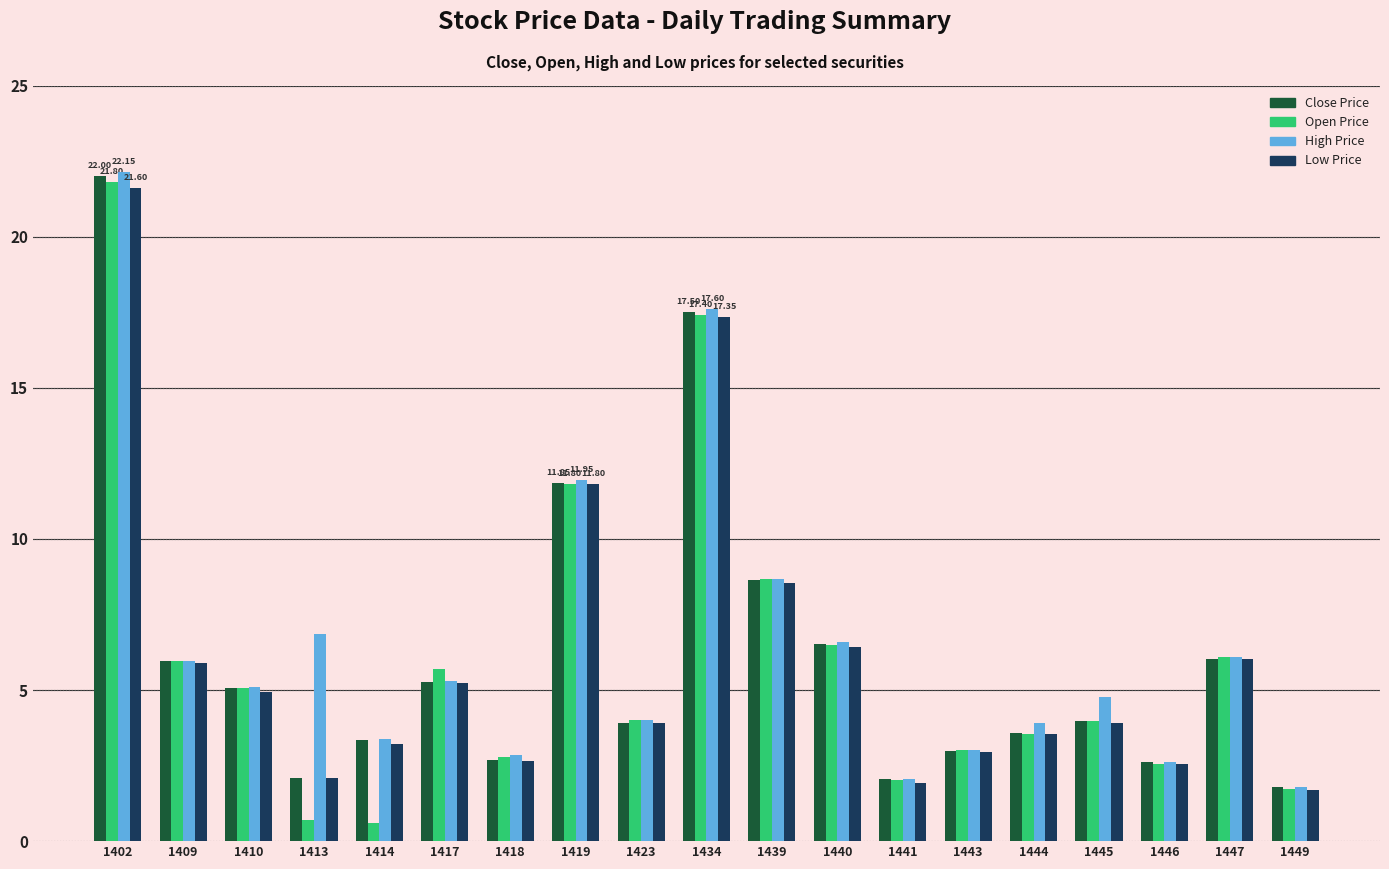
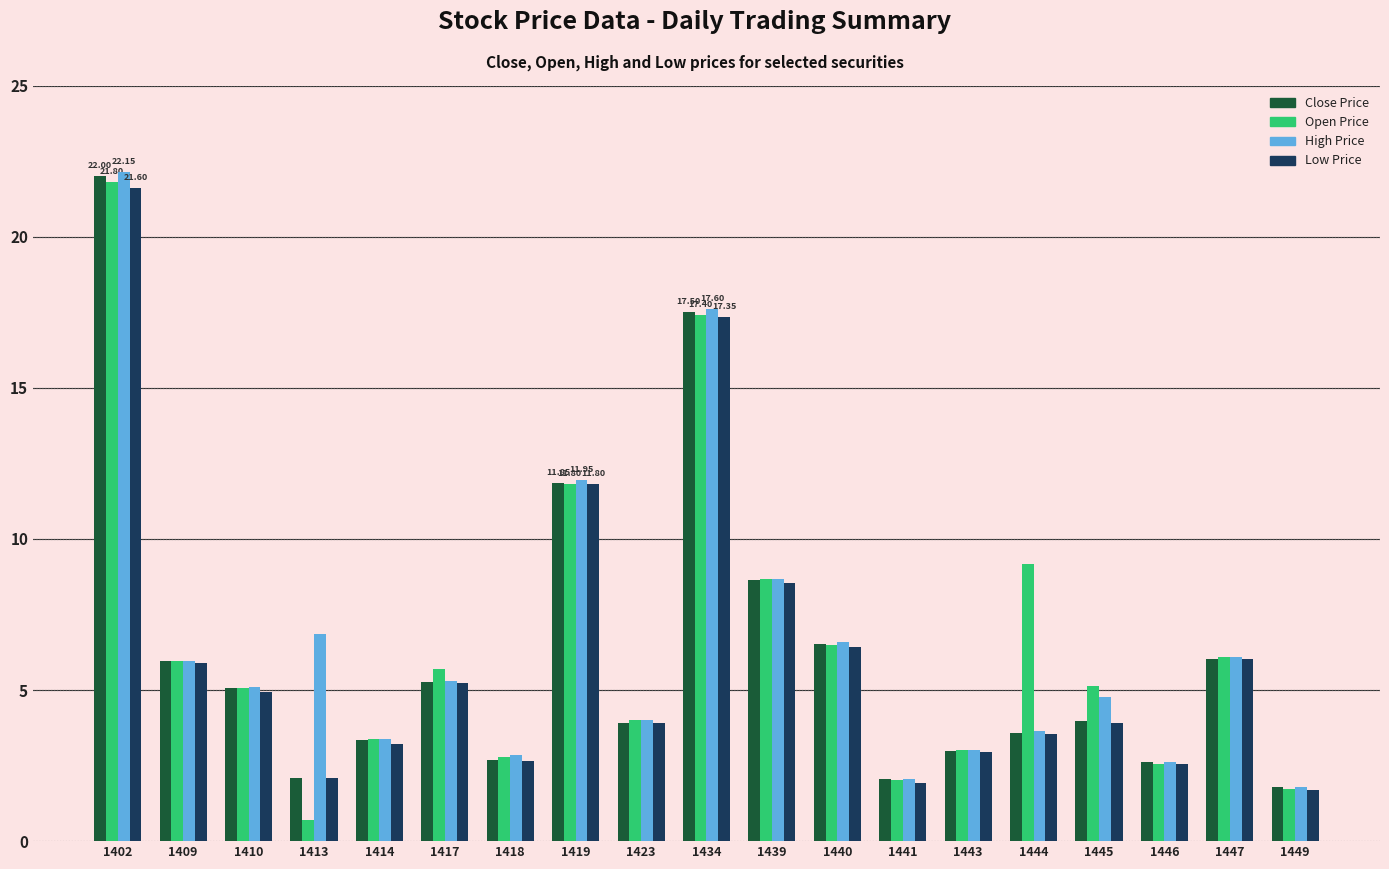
Open Price, 1414: 0.6 -> 3.4
Open Price, 1444: 3.6 -> 9.2
High Price, 1444: 3.9 -> 3.6
Open Price, 1445: 4.0 -> 5.1
